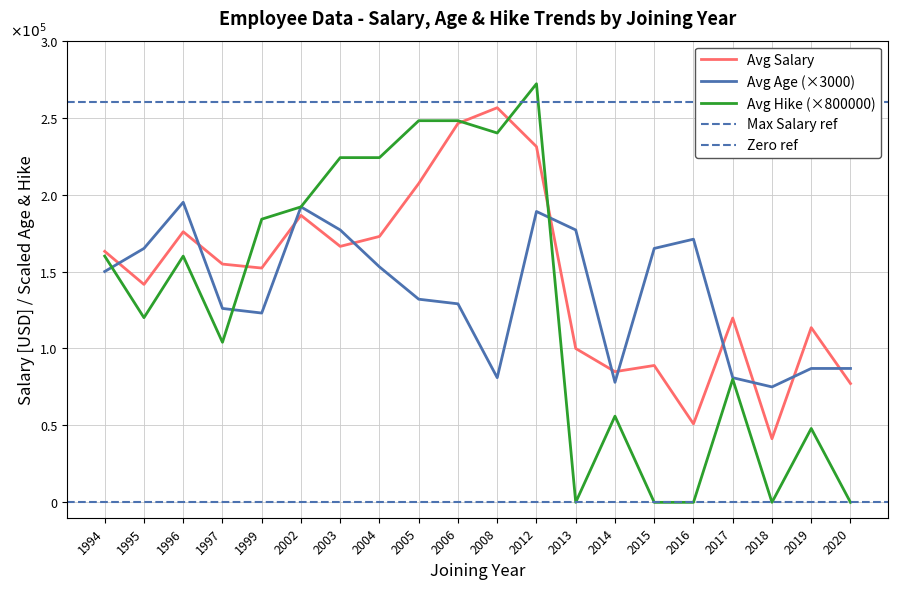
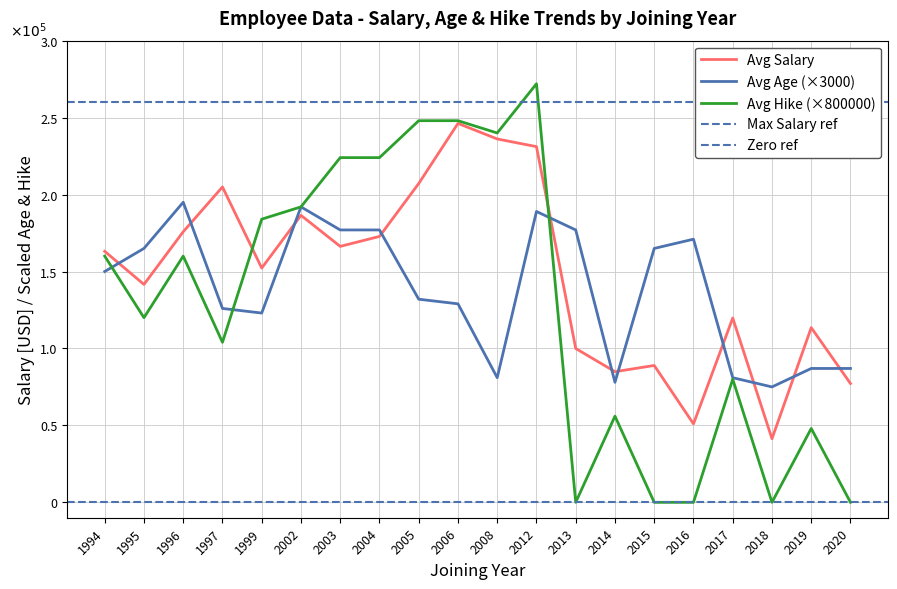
Avg Salary, 1997: 1.55 -> 2.05
Avg Age (×3000), 2004: 1.53 -> 1.77
Avg Salary, 2008: 2.56 -> 2.36
